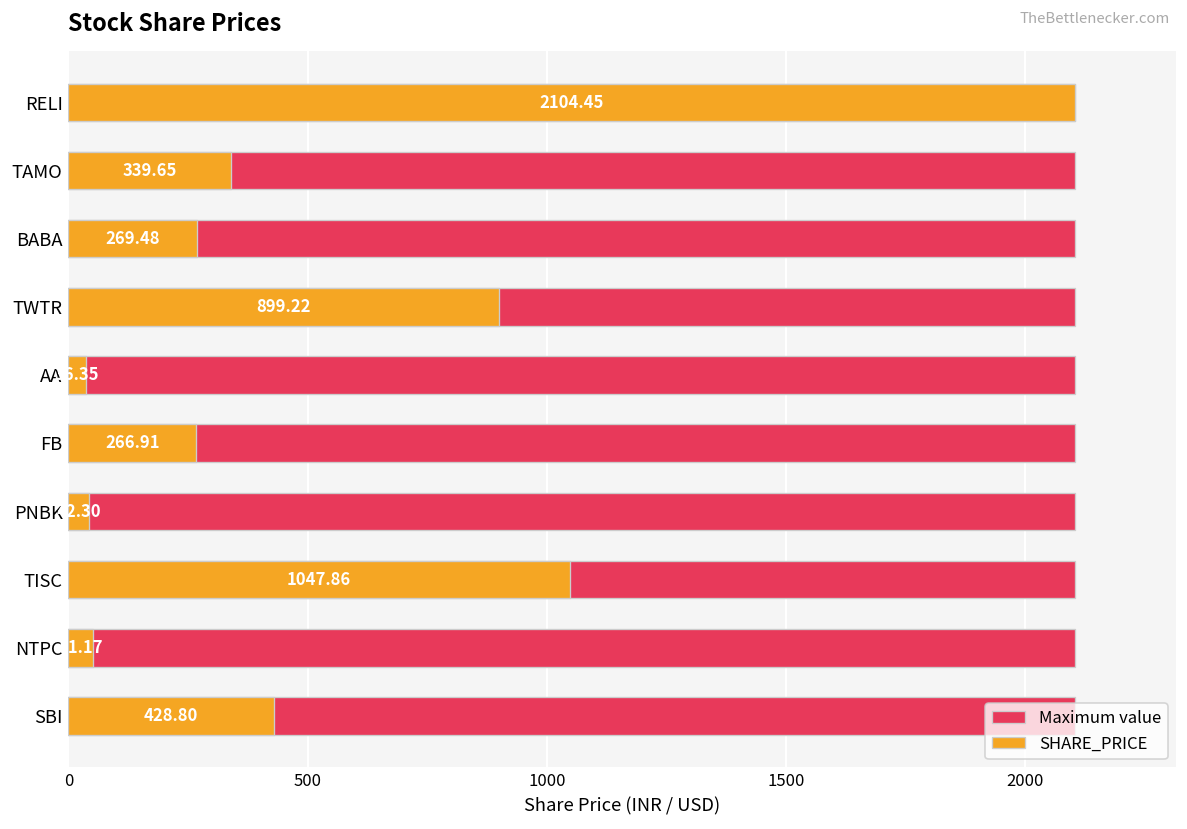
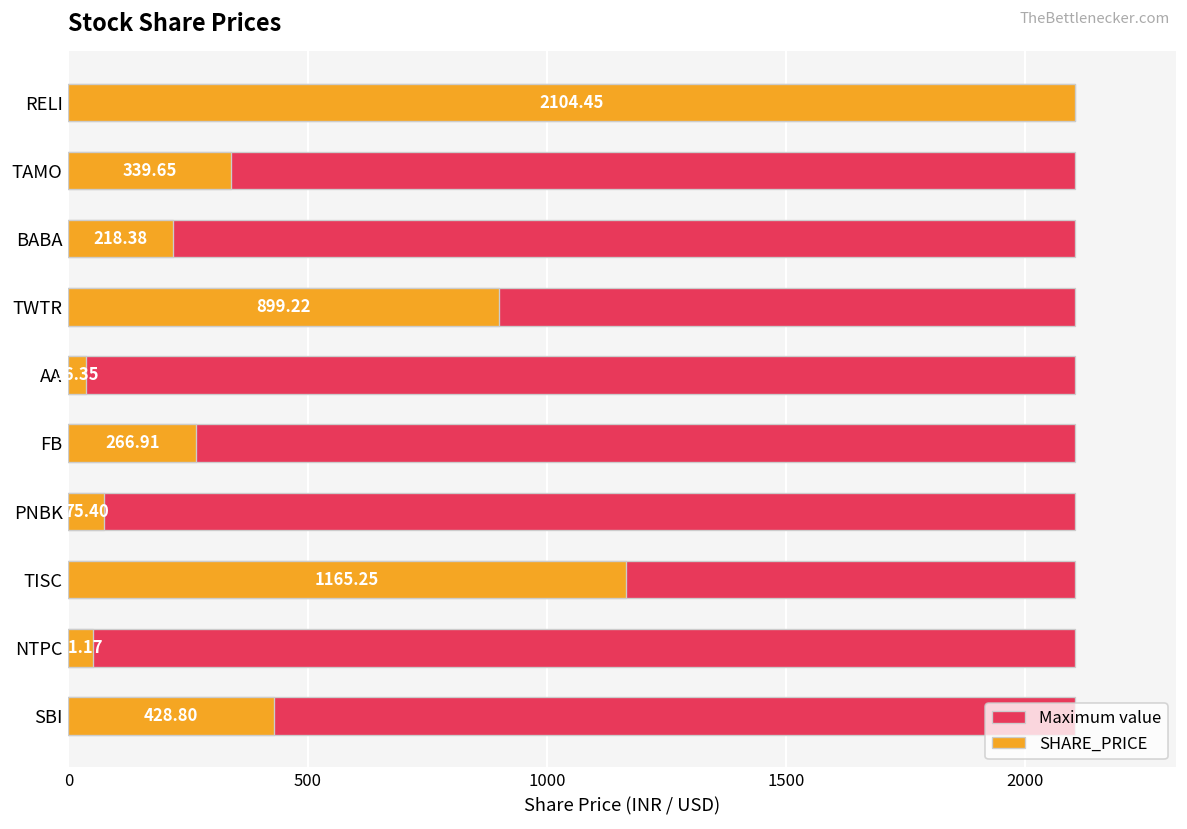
SHARE_PRICE, BABA: 269.48 -> 218.38
SHARE_PRICE, PNBK: 42.30 -> 75.40
SHARE_PRICE, TISC: 1047.86 -> 1165.25
